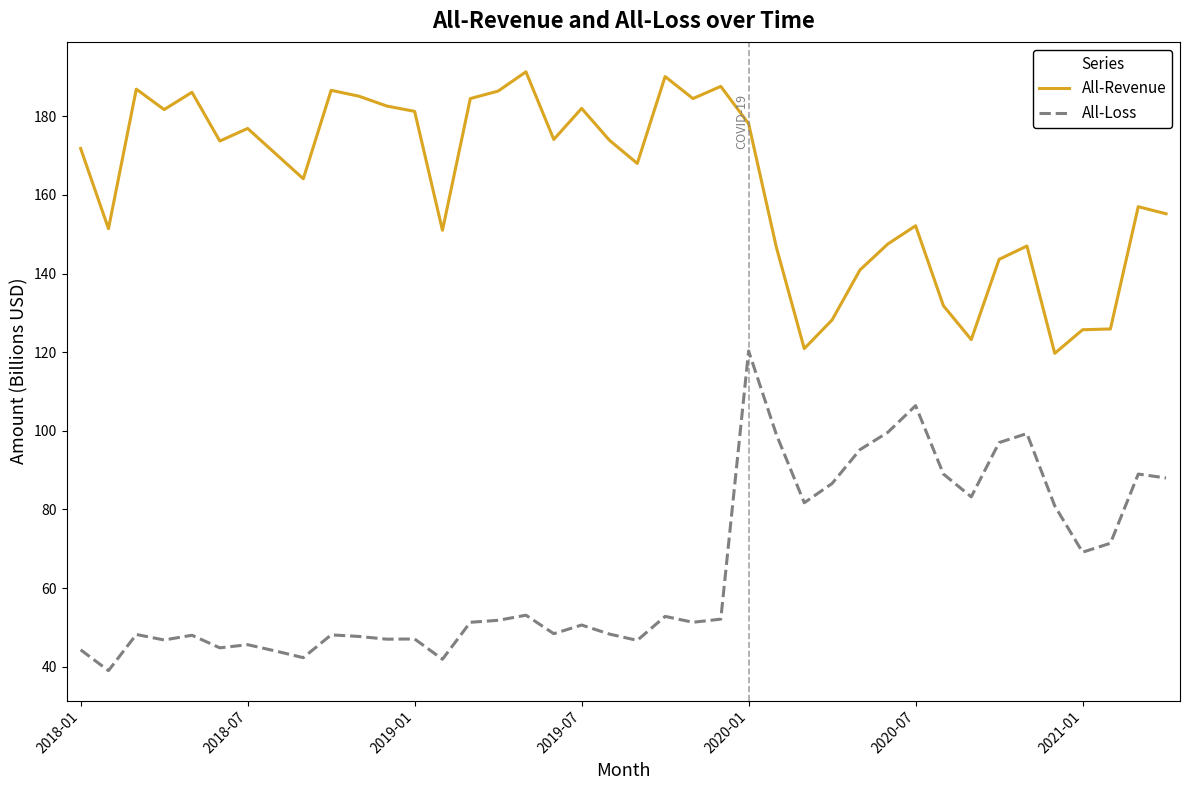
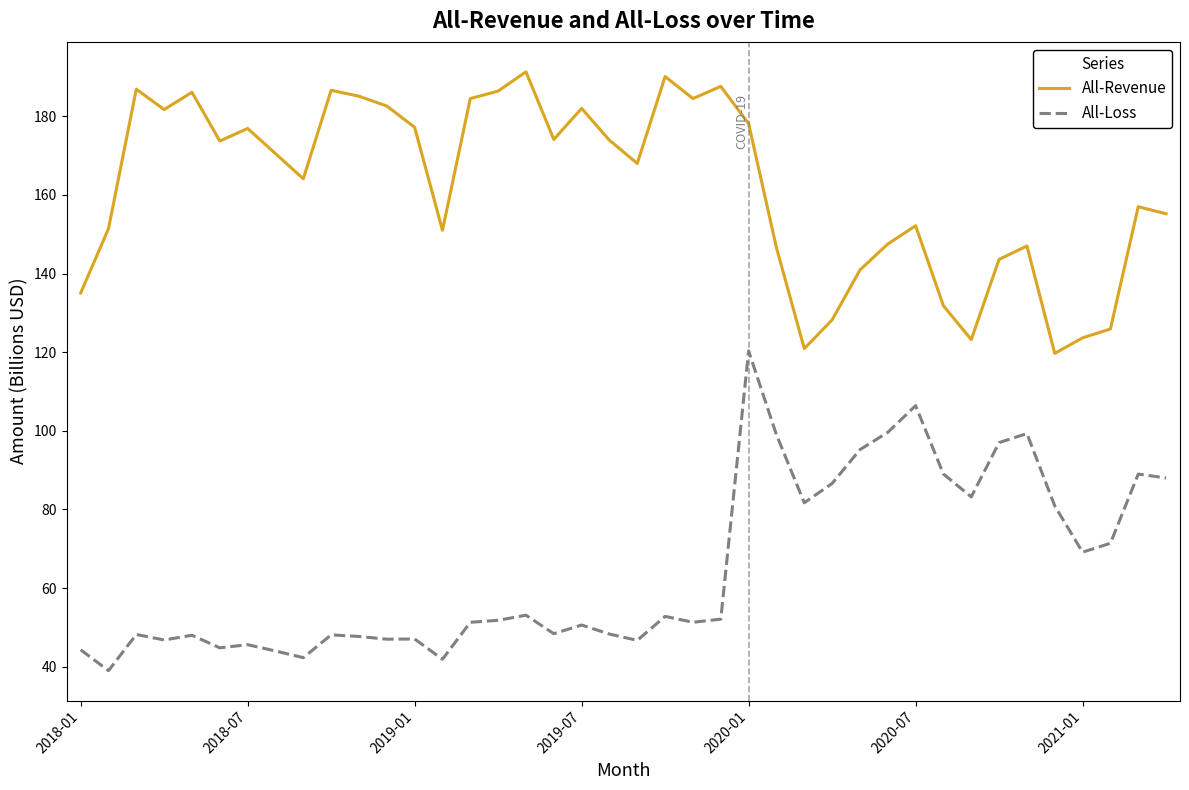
All-Revenue, 2018-01: 172 -> 135
All-Revenue, 2019-01: 181 -> 177
All-Revenue, 2021-01: 126 -> 124
